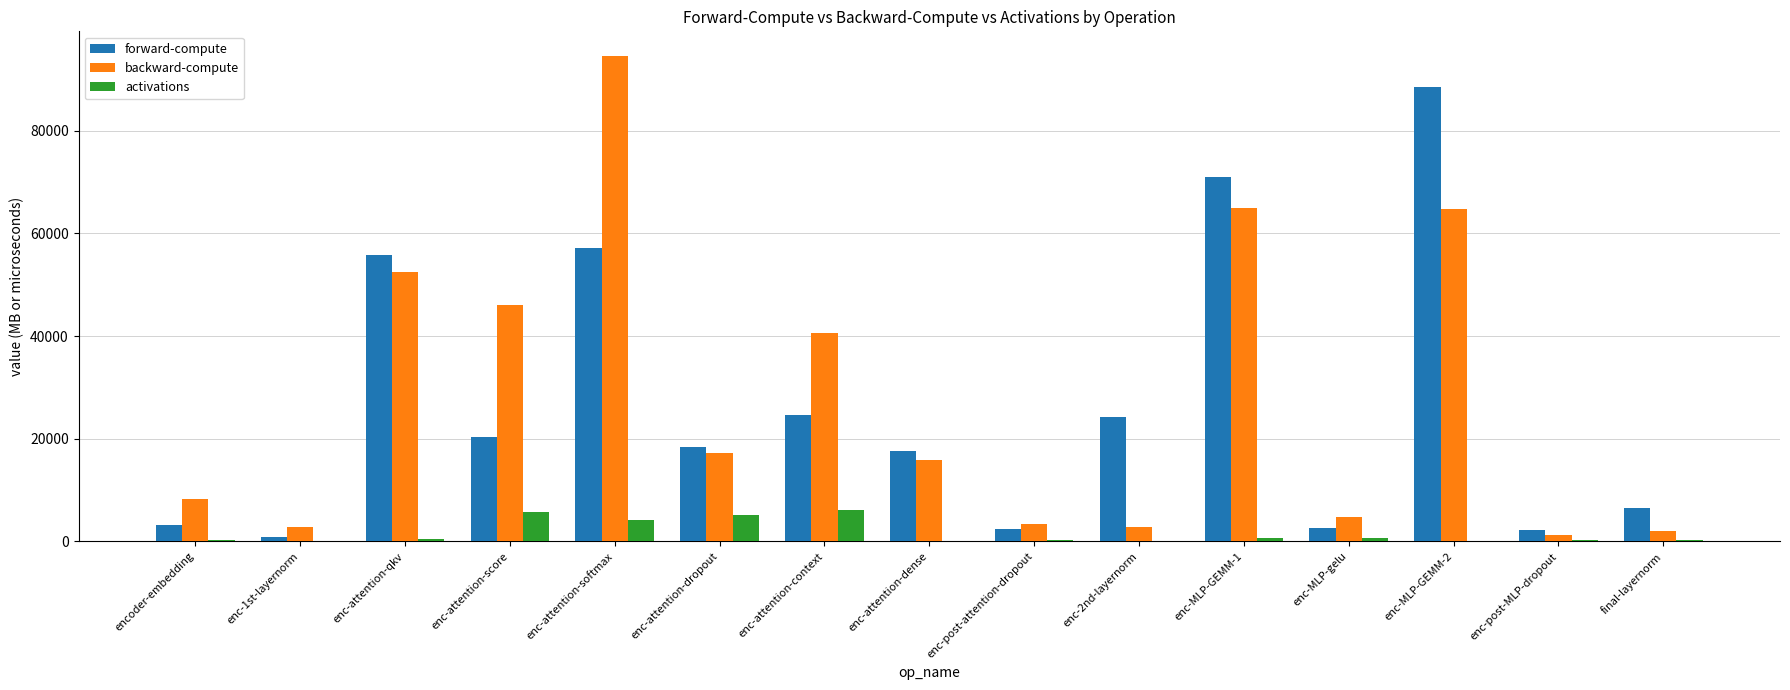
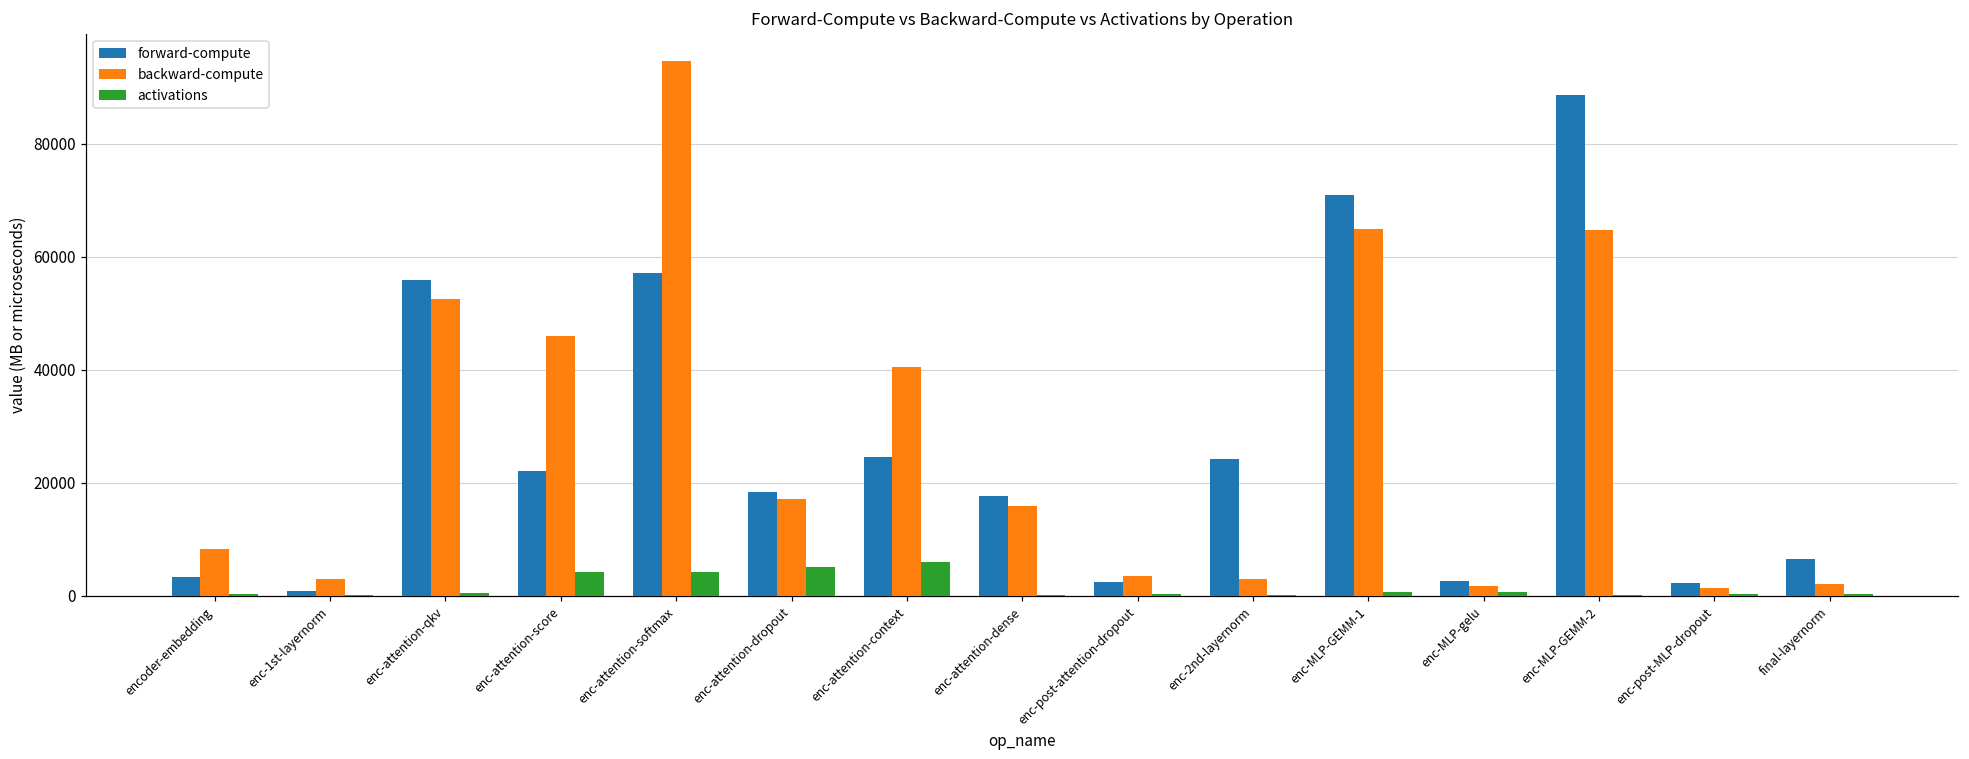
forward-compute, enc-attention-score: 20000 -> 22000
activations, enc-attention-score: 6000 -> 4000
backward-compute, enc-MLP-gelu: 5000 -> 2000
